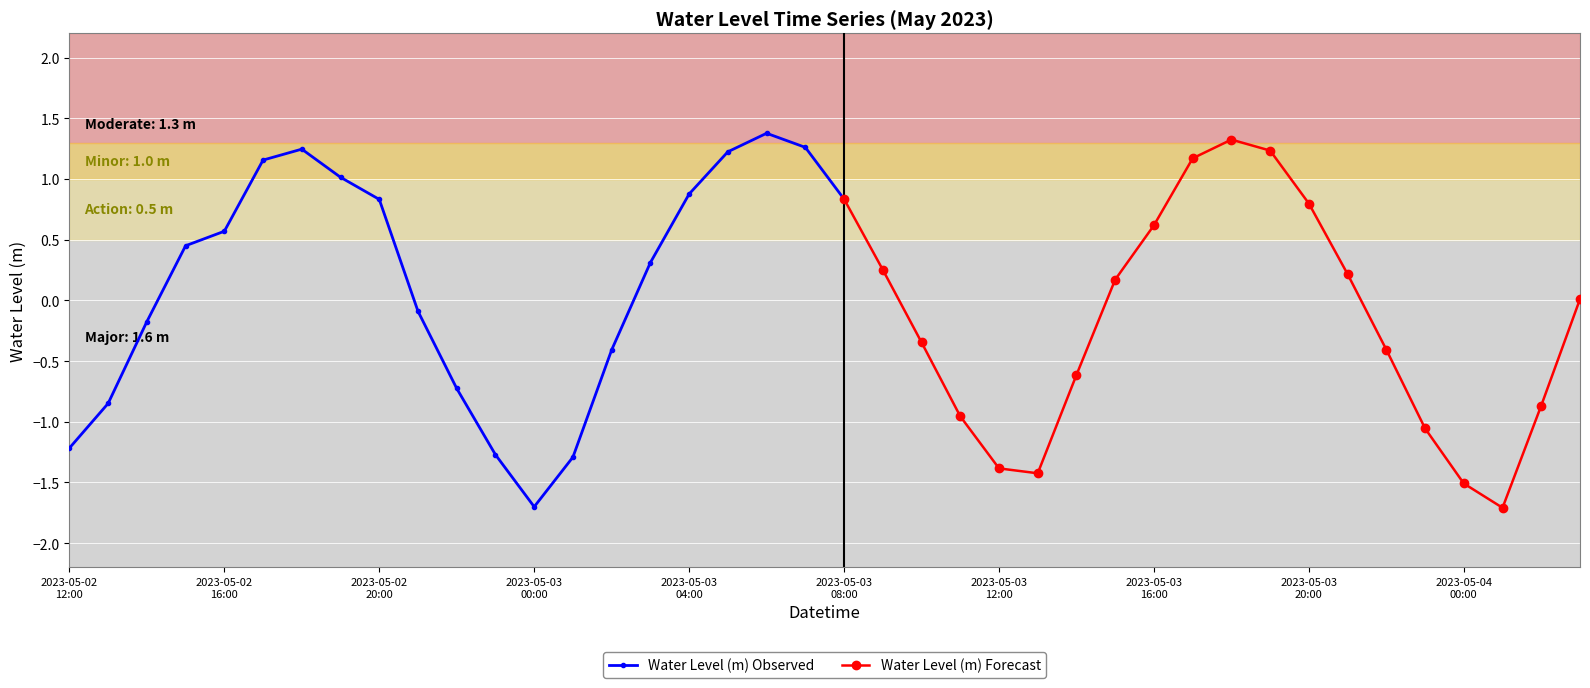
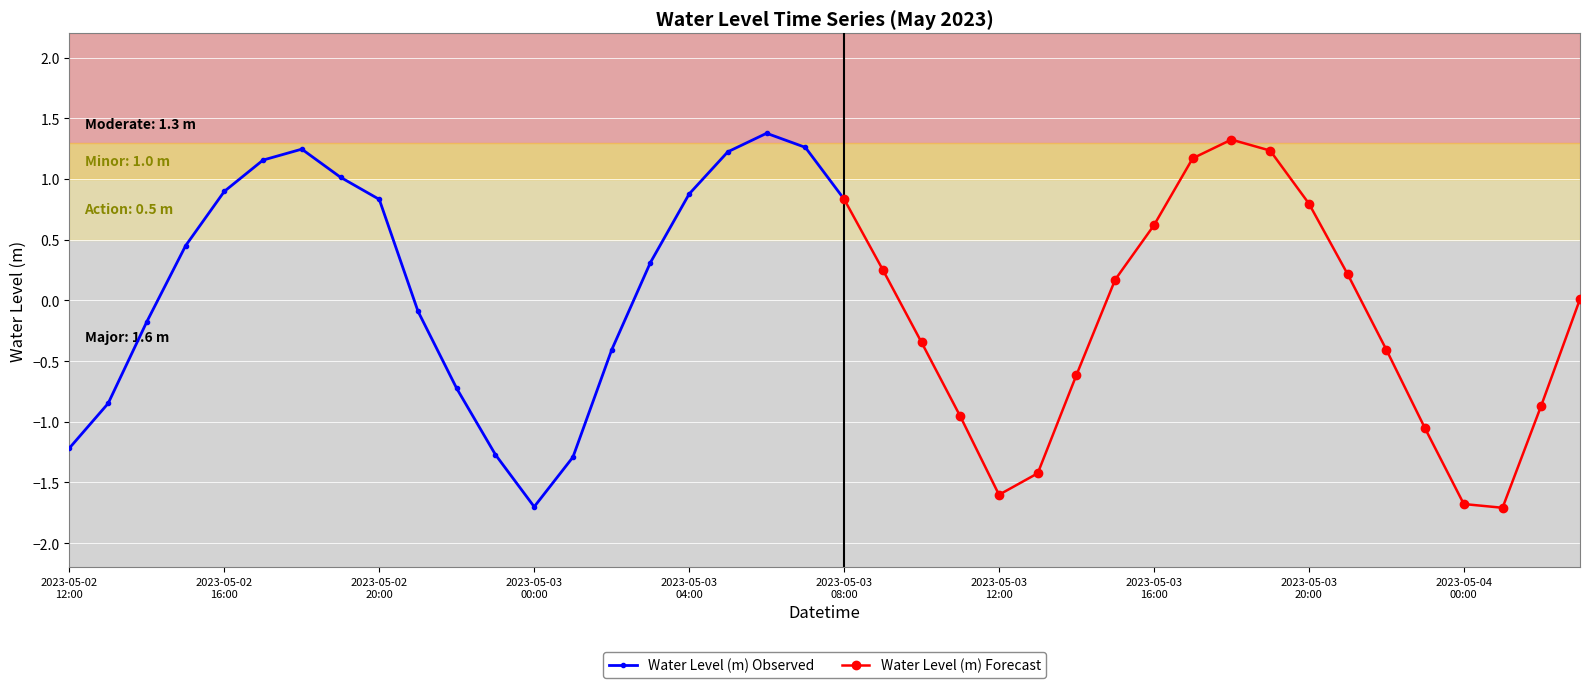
Water Level (m) Observed, 2023-05-02 16:00: 0.57 -> 0.90
Water Level (m) Forecast, 2023-05-03 12:00: -1.38 -> -1.60
Water Level (m) Forecast, 2023-05-04 00:00: -1.51 -> -1.68
